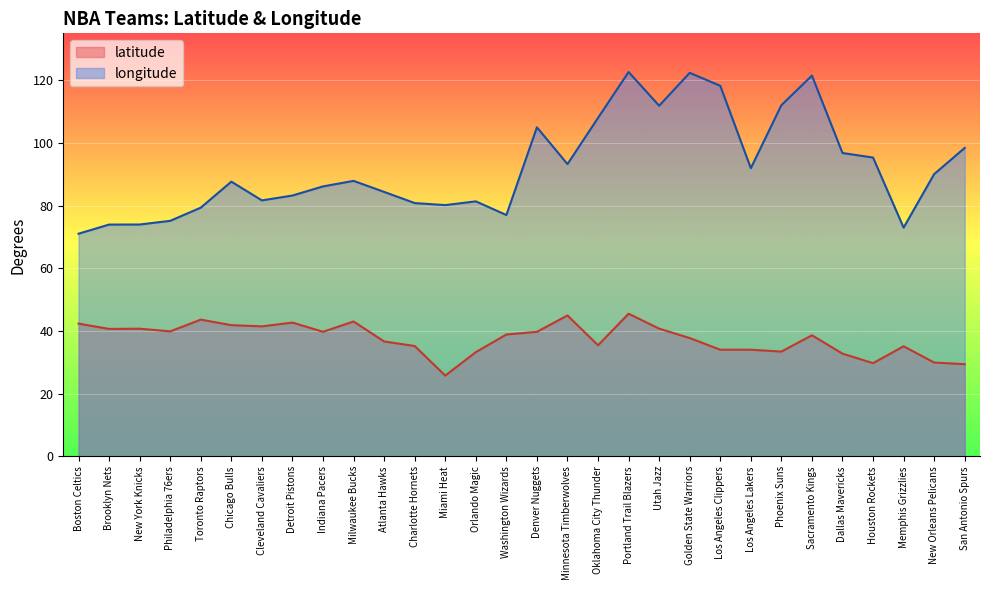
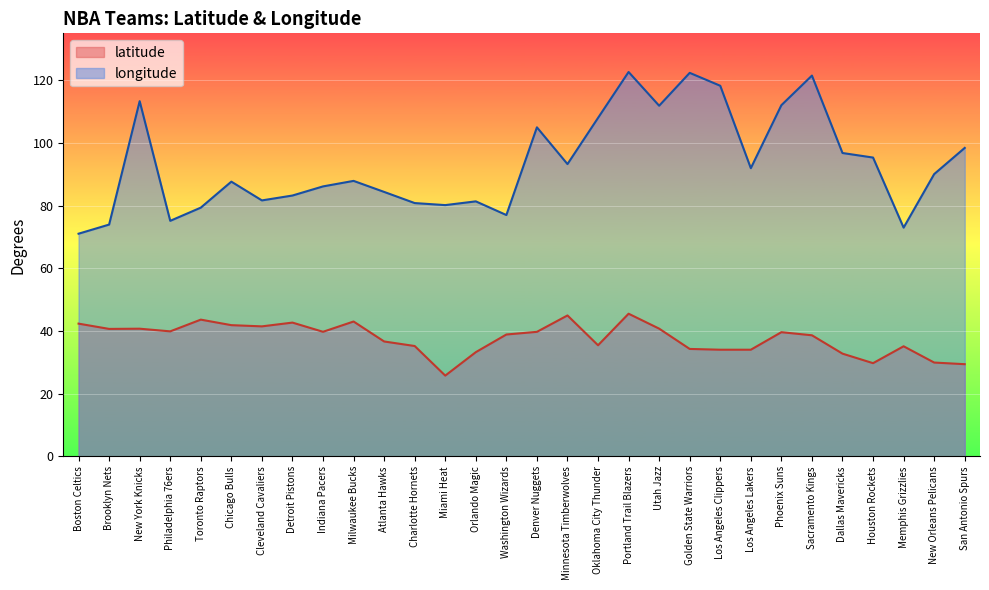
longitude, New York Knicks: 74 -> 113
latitude, Golden State Warriors: 38 -> 34
latitude, Phoenix Suns: 33 -> 40
